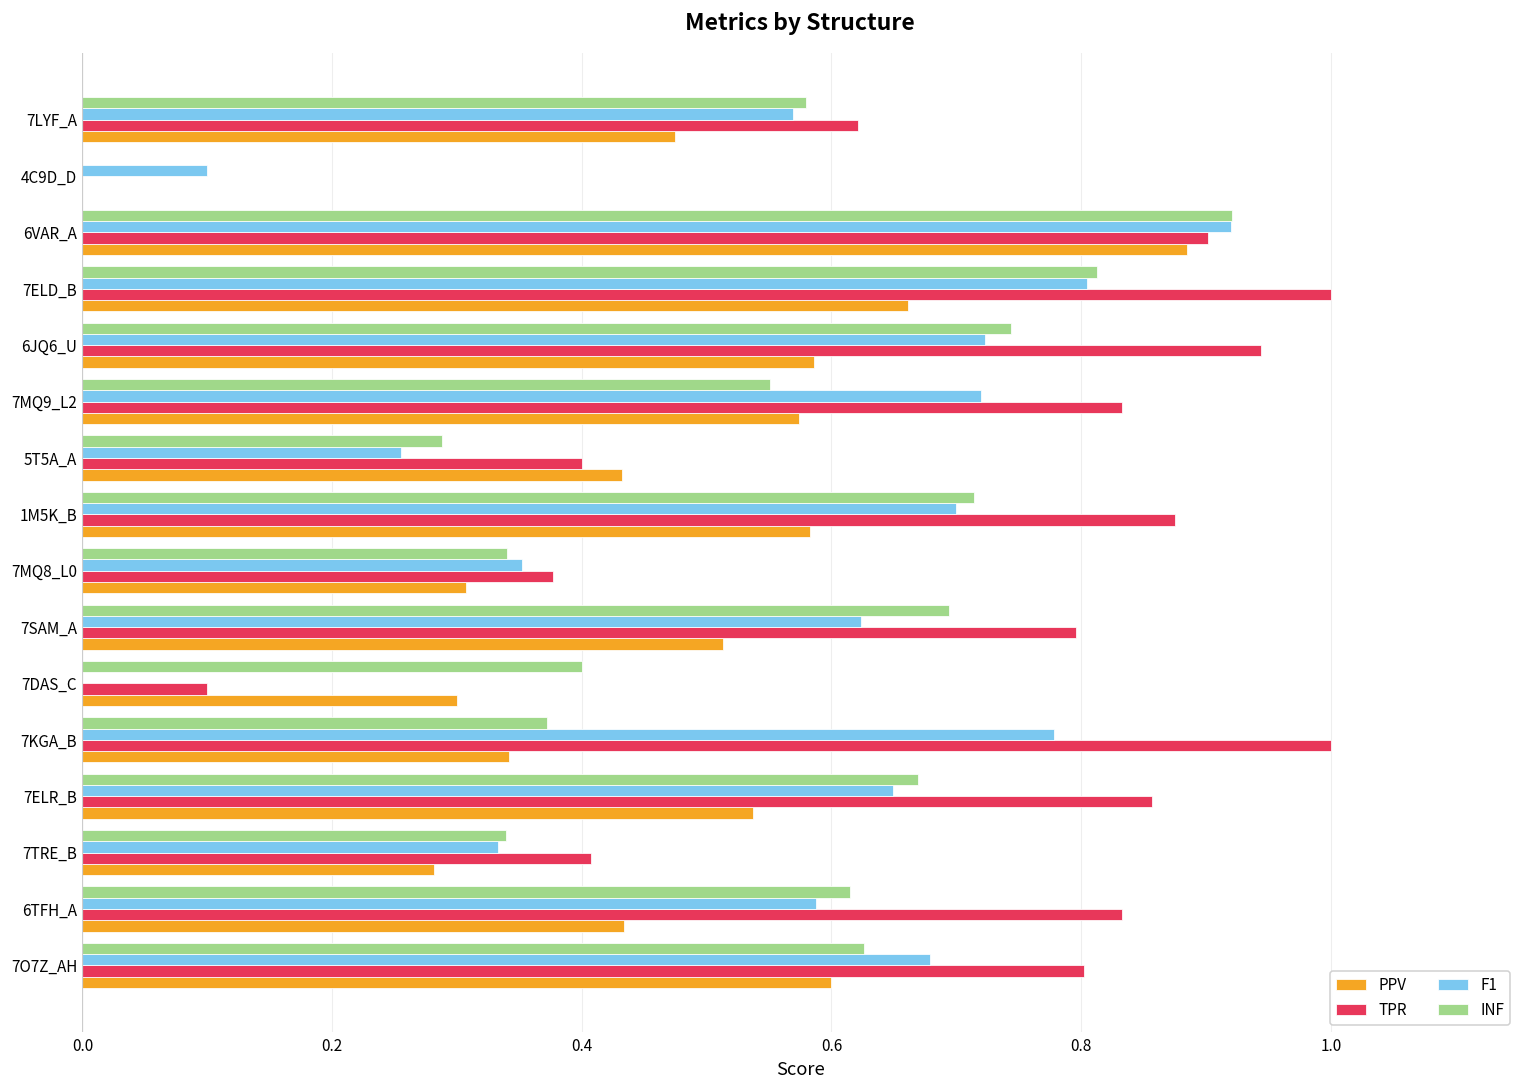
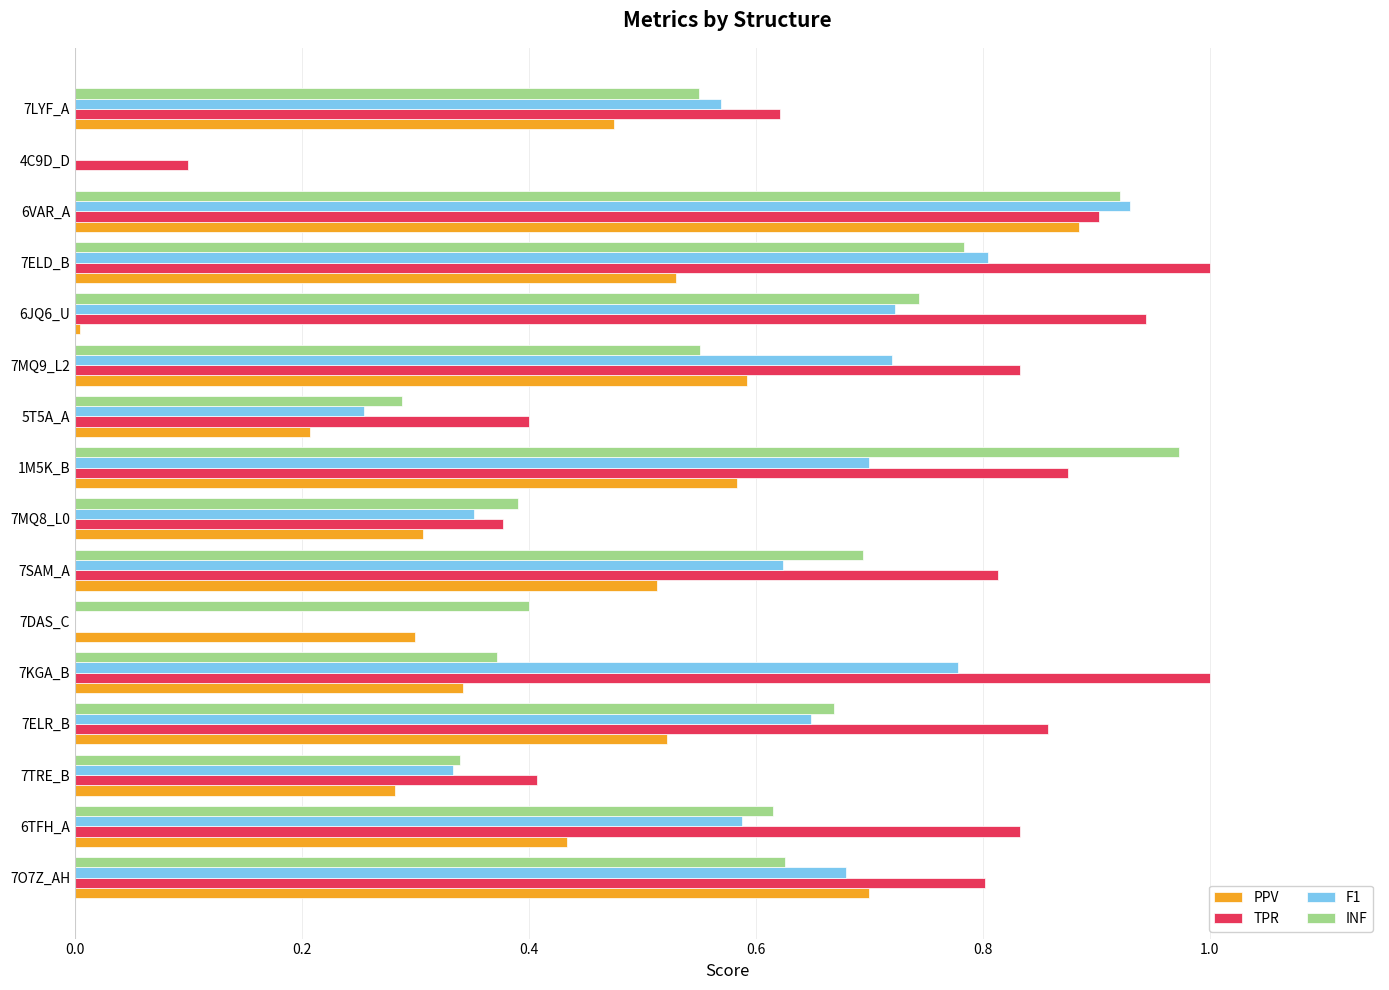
INF, 7LYF_A: 0.58 -> 0.55
F1, 4C9D_D: 0.1 -> 0.0
TPR, 4C9D_D: 0.0 -> 0.1
F1, 6VAR_A: 0.92 -> 0.93
INF, 7ELD_B: 0.813 -> 0.783
PPV, 7ELD_B: 0.661 -> 0.530
PPV, 6JQ6_U: 0.586 -> 0.004
PPV, 7MQ9_L2: 0.574 -> 0.592
PPV, 5T5A_A: 0.432 -> 0.207
INF, 1M5K_B: 0.714 -> 0.973
INF, 7MQ8_L0: 0.34 -> 0.39
TPR, 7SAM_A: 0.796 -> 0.813
TPR, 7DAS_C: 0.1 -> 0.0
PPV, 7ELR_B: 0.537 -> 0.522
PPV, 7O7Z_AH: 0.6 -> 0.7
